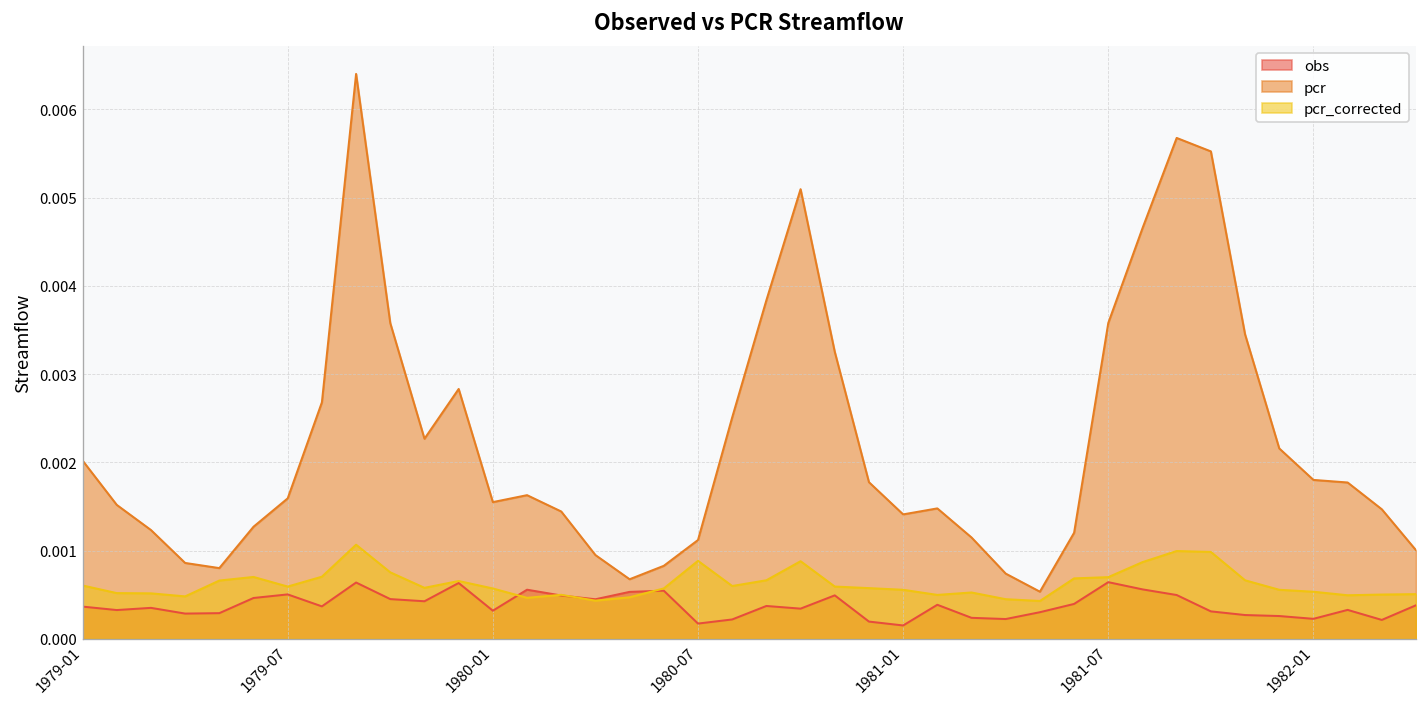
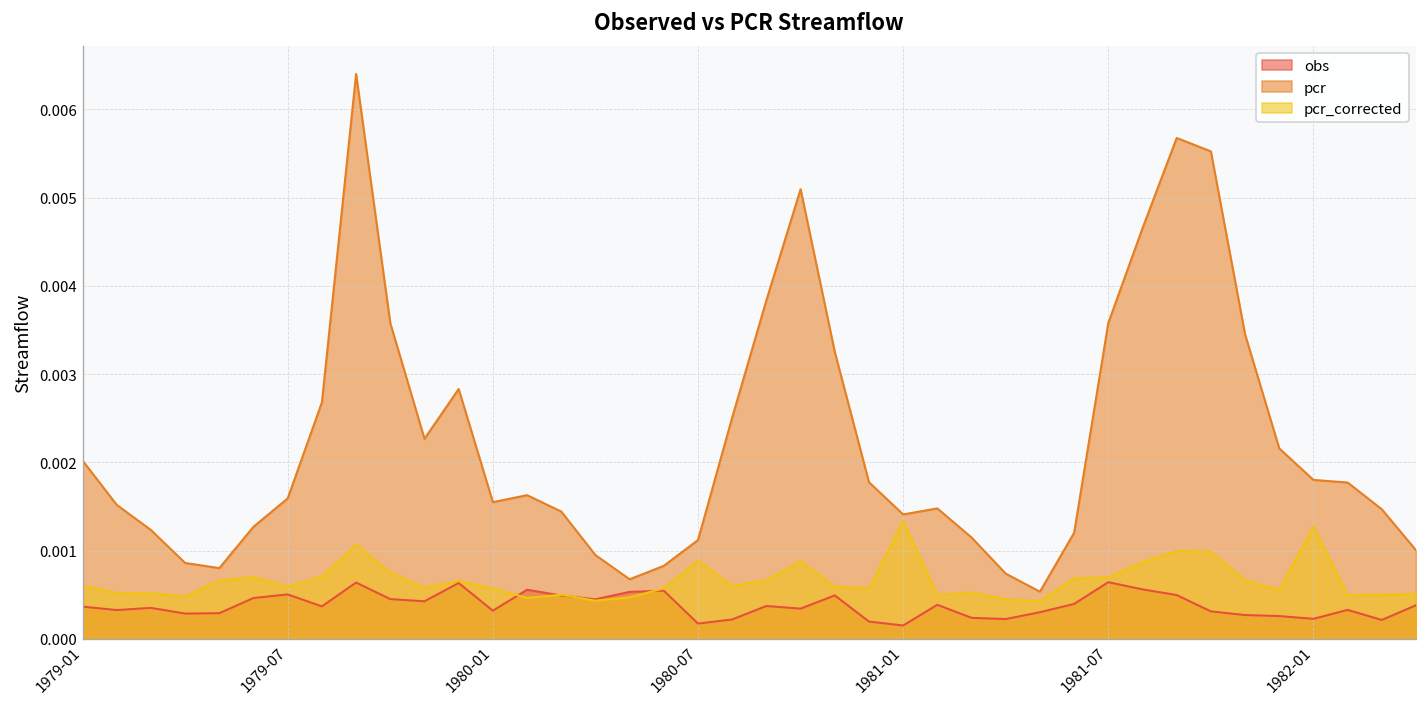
pcr_corrected, 1981-01: 0.0006 -> 0.0013
pcr_corrected, 1982-01: 0.0005 -> 0.0013
